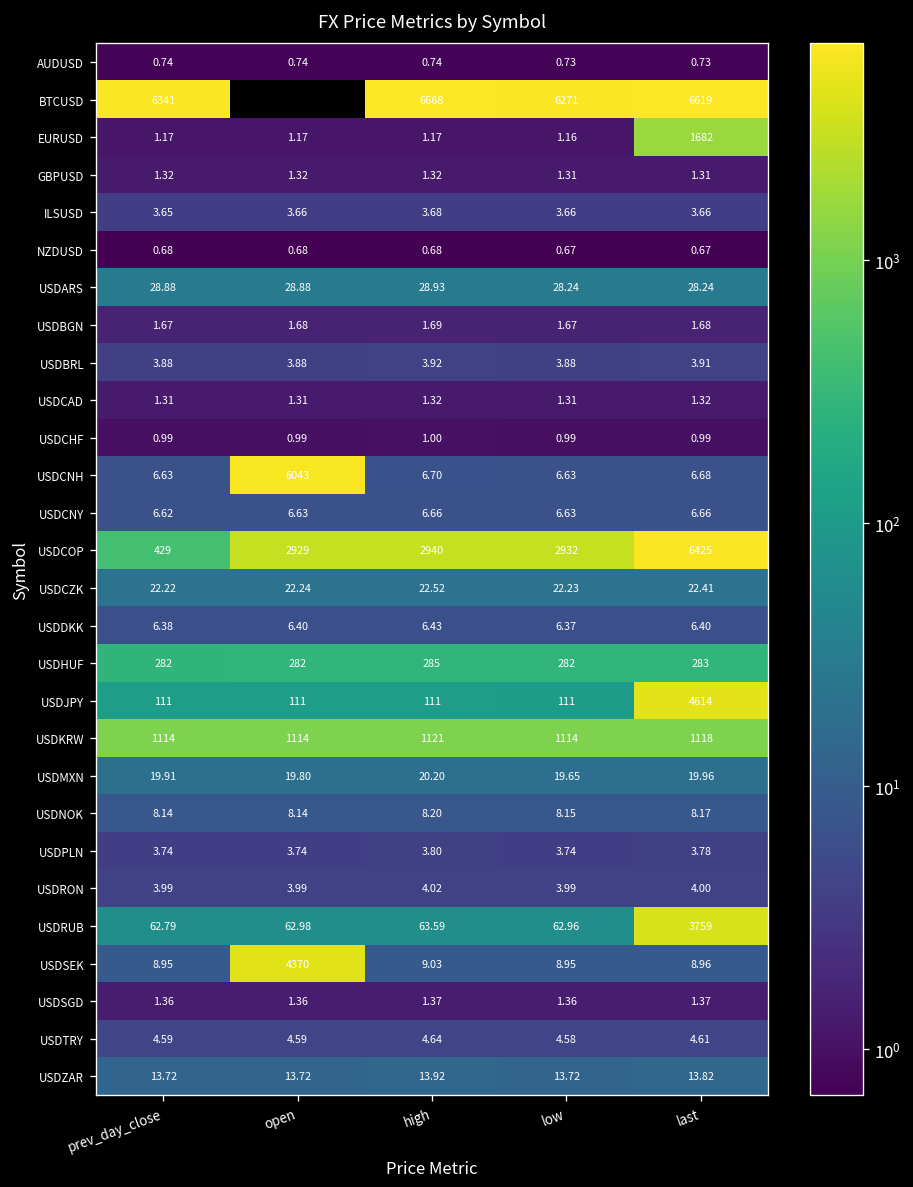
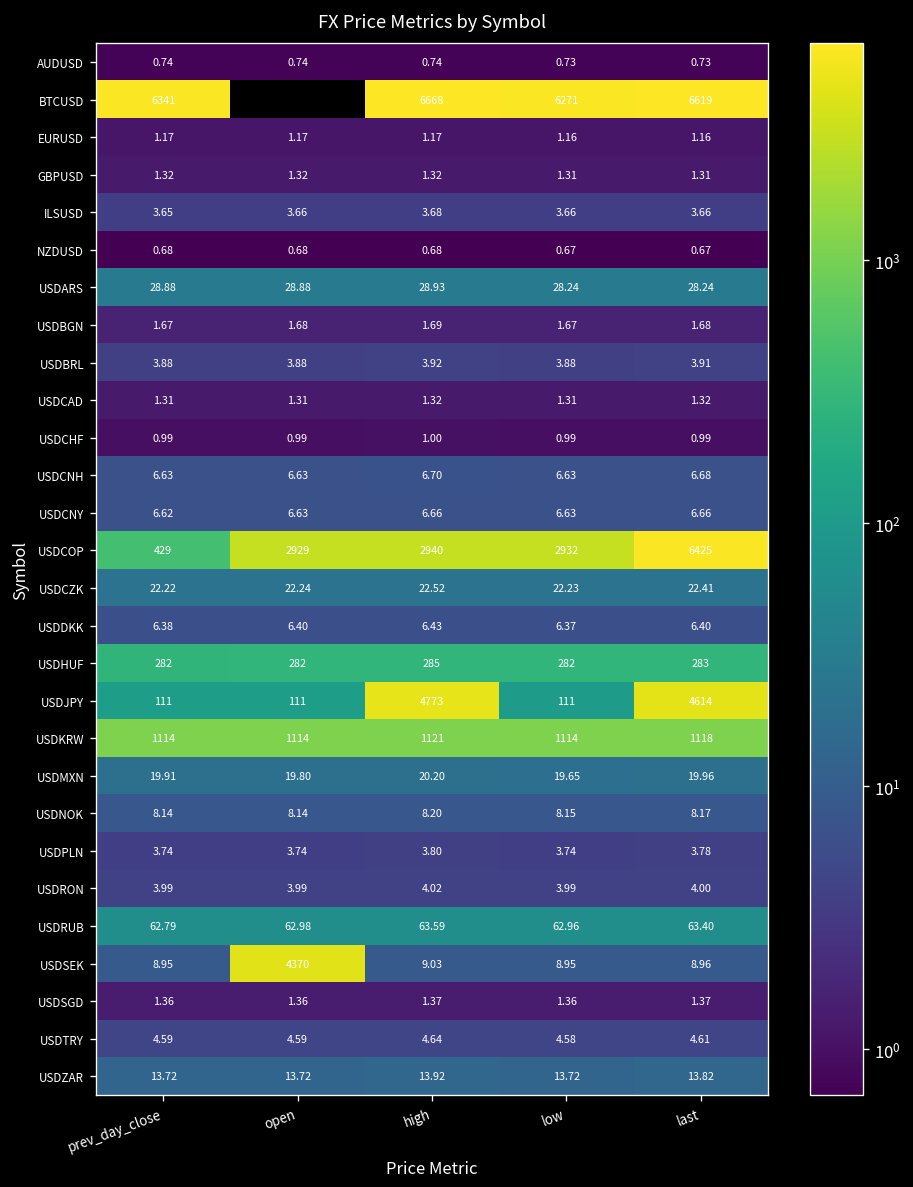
EURUSD, last: 1682 -> 1.16
USDCNH, open: 6043 -> 6.63
USDJPY, high: 111 -> 4773
USDRUB, last: 3759 -> 63.40
